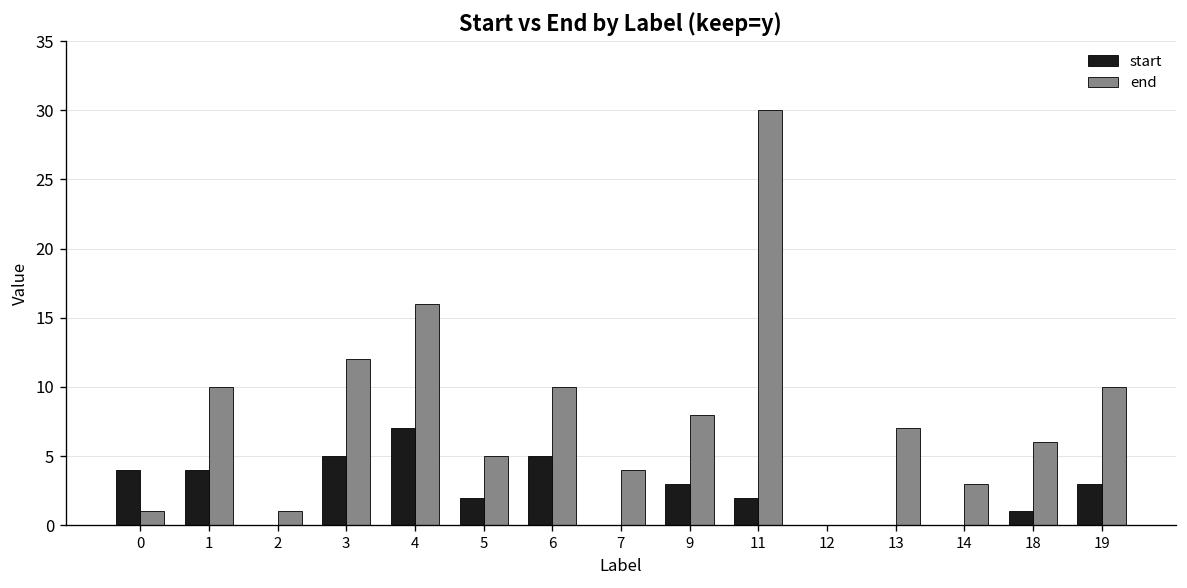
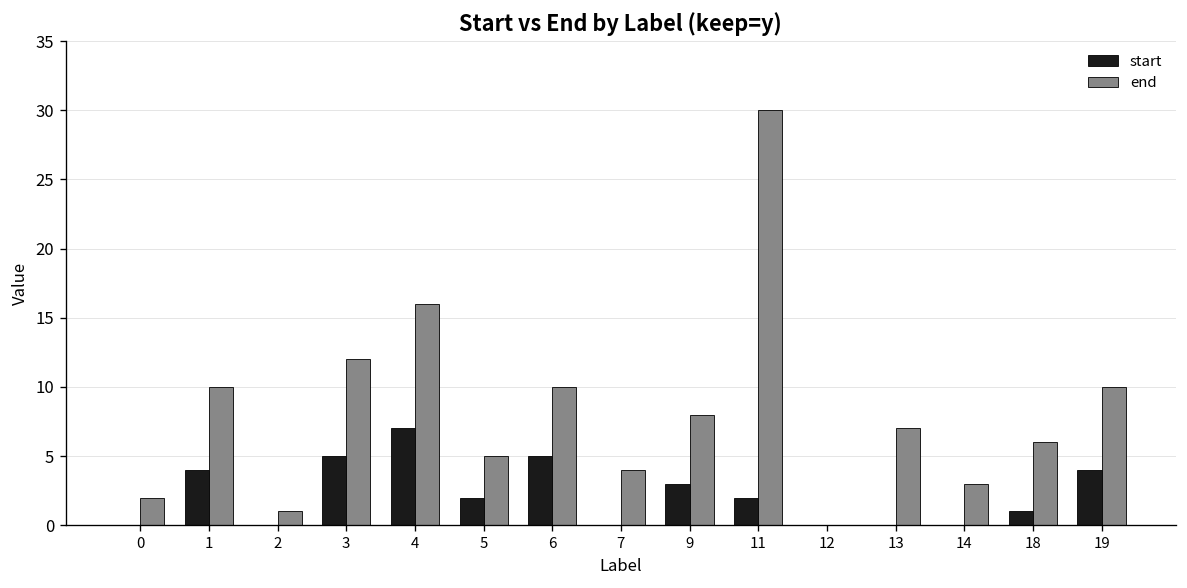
start, 0: 4 -> 0
end, 0: 1 -> 2
start, 19: 3 -> 4
